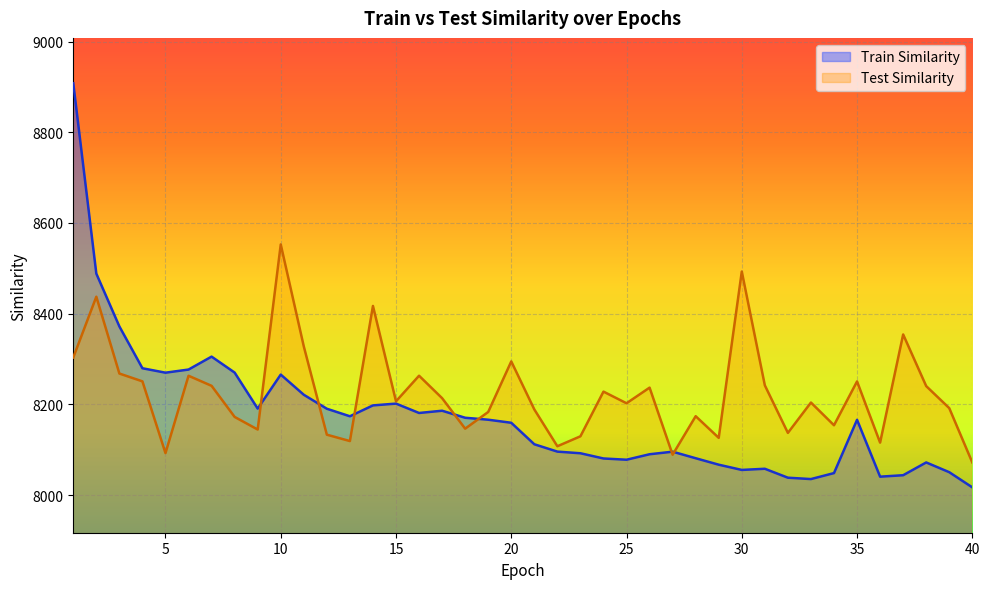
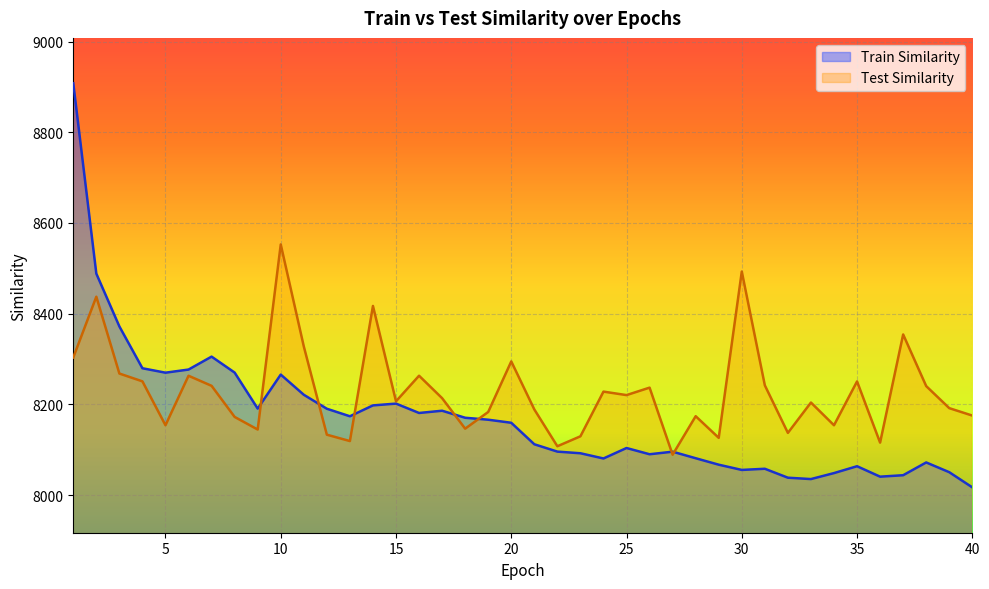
Test Similarity, 5: 8090 -> 8150
Train Similarity, 25: 8080 -> 8100
Test Similarity, 25: 8200 -> 8220
Train Similarity, 35: 8170 -> 8060
Test Similarity, 40: 8070 -> 8180
